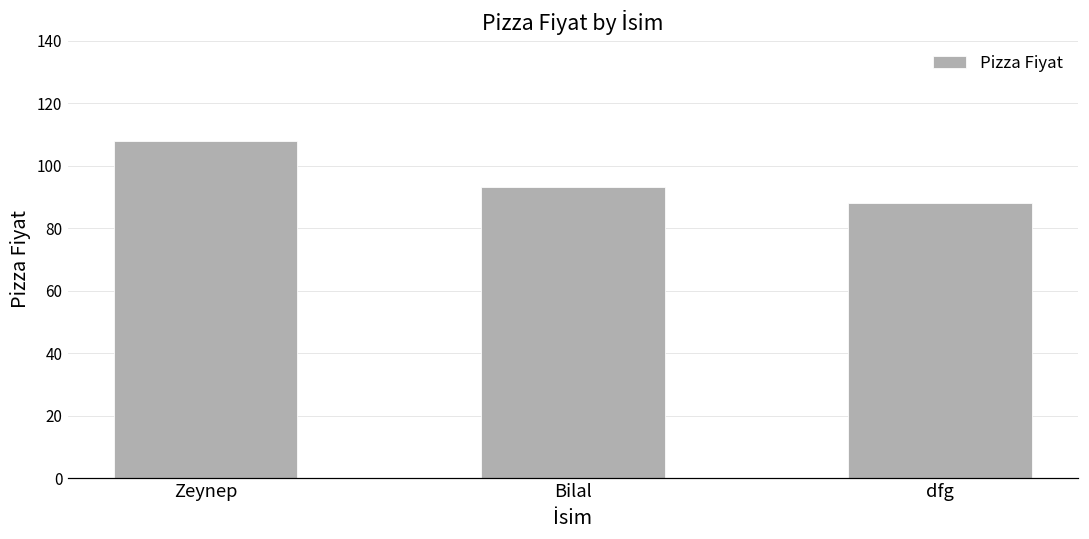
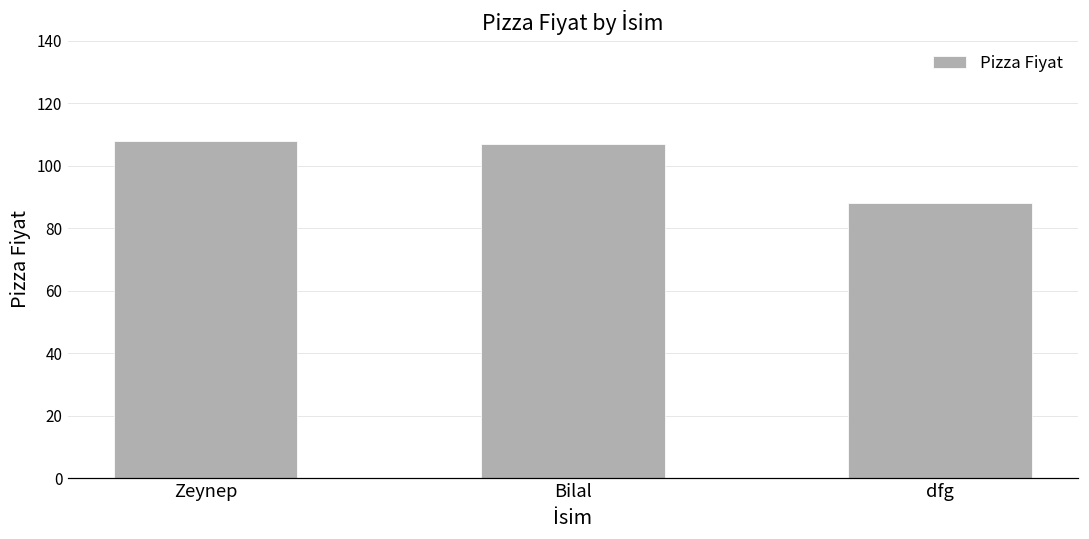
Bilal: 93 -> 107
